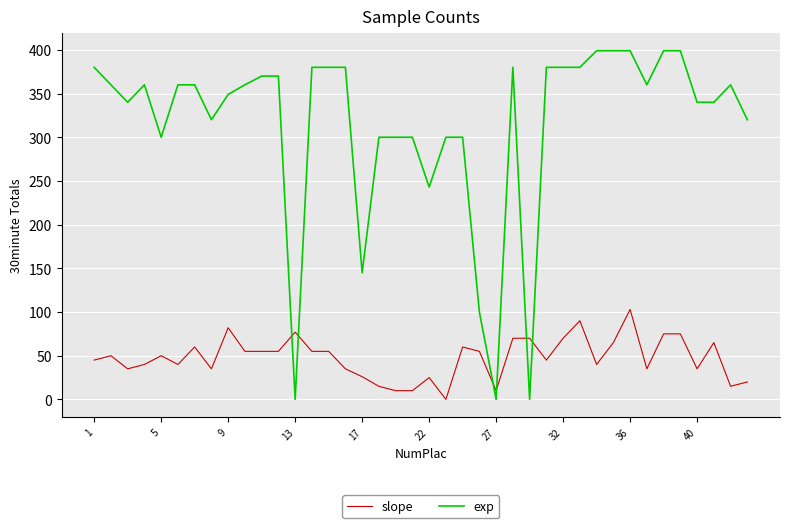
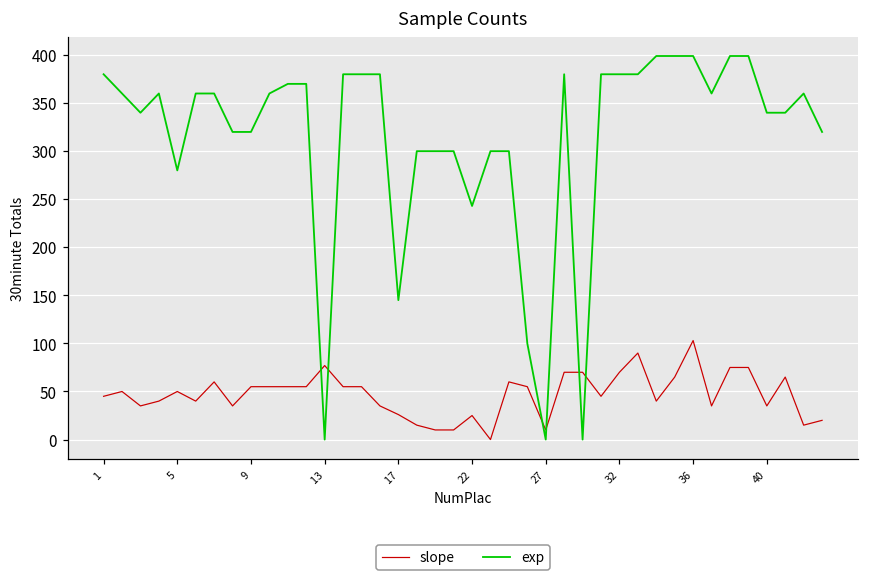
exp, 5: 300 -> 280
slope, 9: 80 -> 60
exp, 9: 350 -> 320
